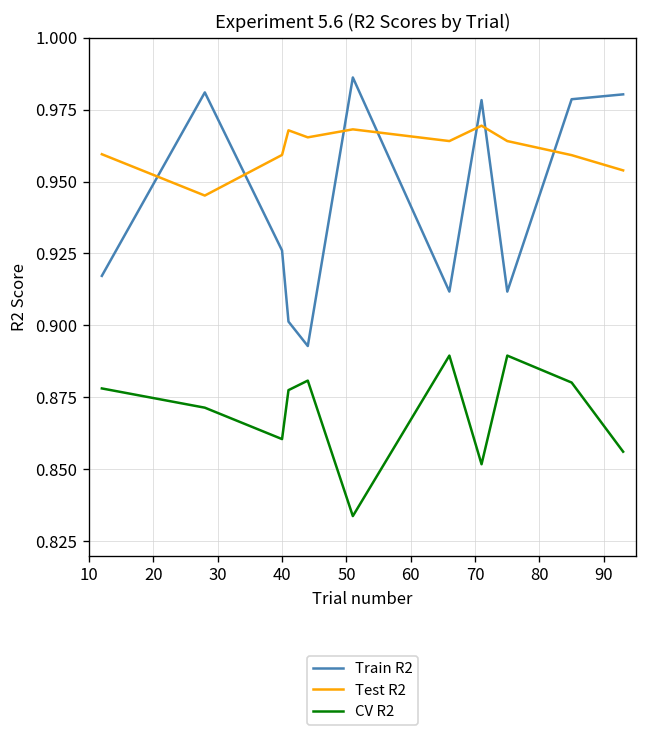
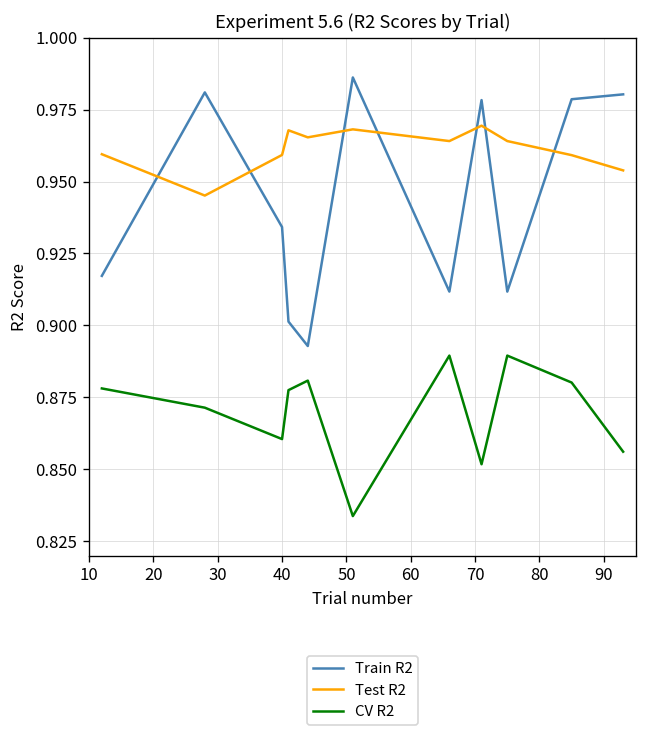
Train R2, 40: 0.926 -> 0.934
